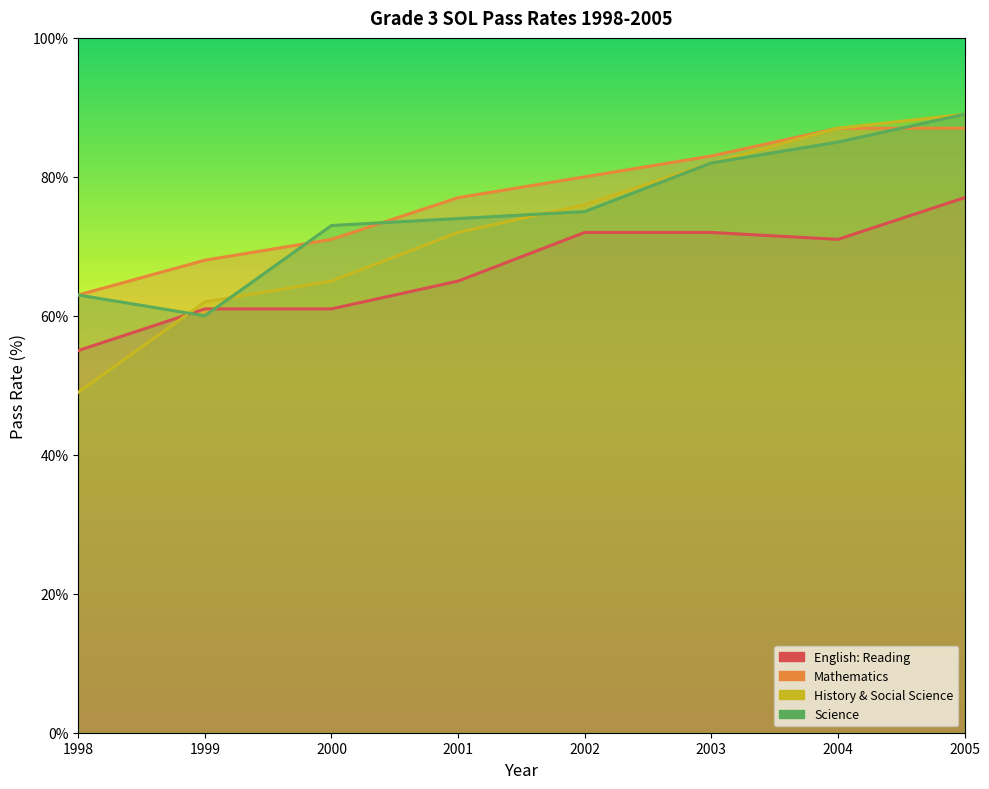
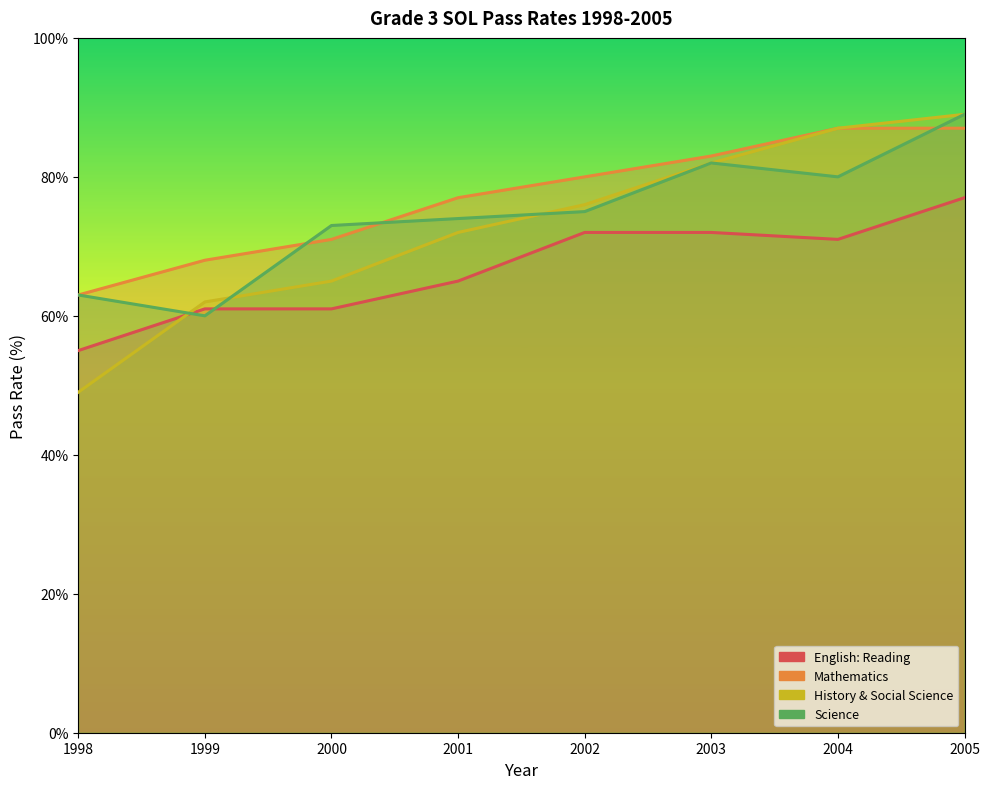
Science, 2004: 85% -> 80%
